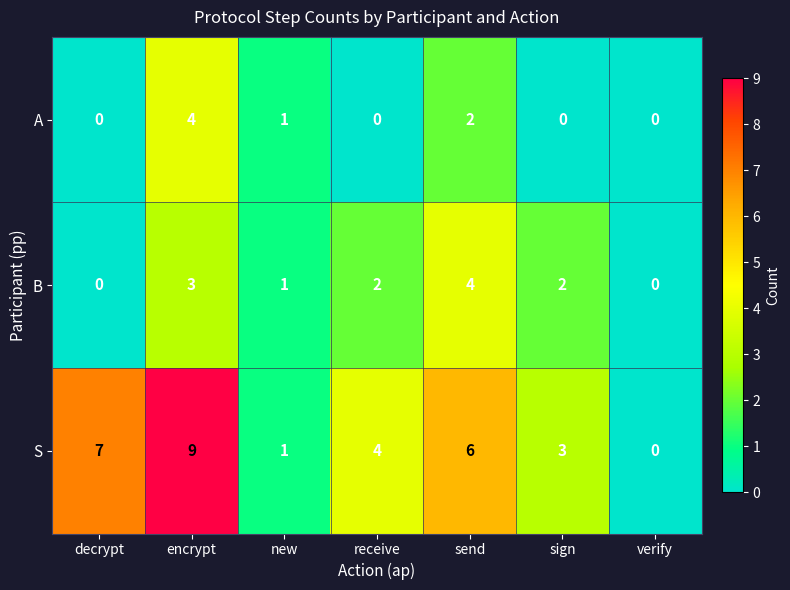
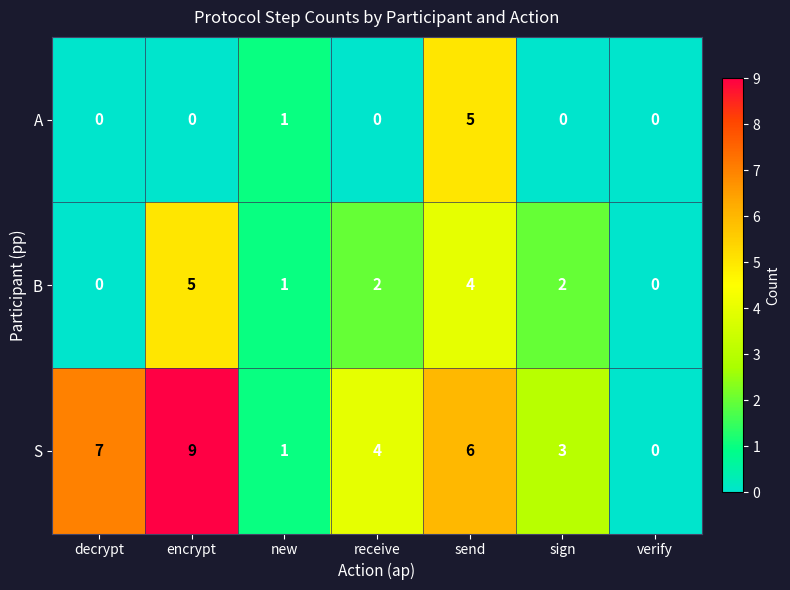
A, encrypt: 4 -> 0
A, send: 2 -> 5
B, encrypt: 3 -> 5
